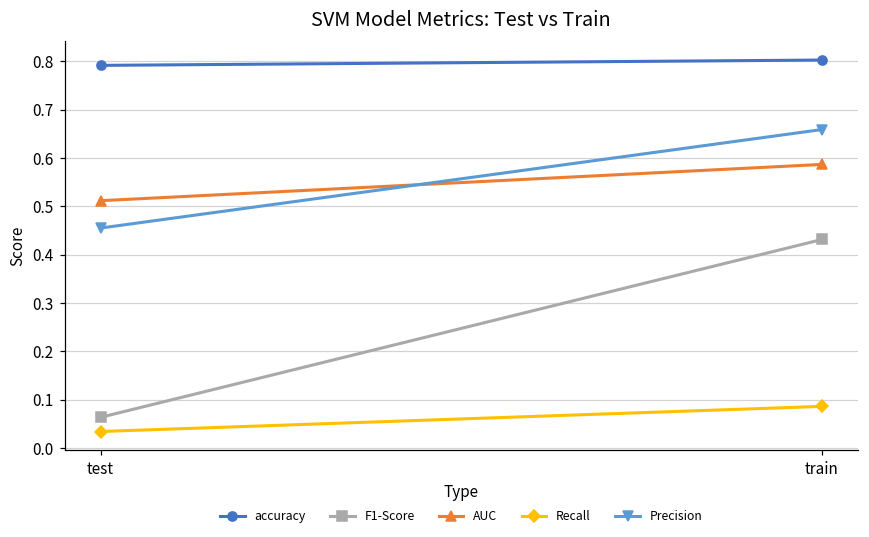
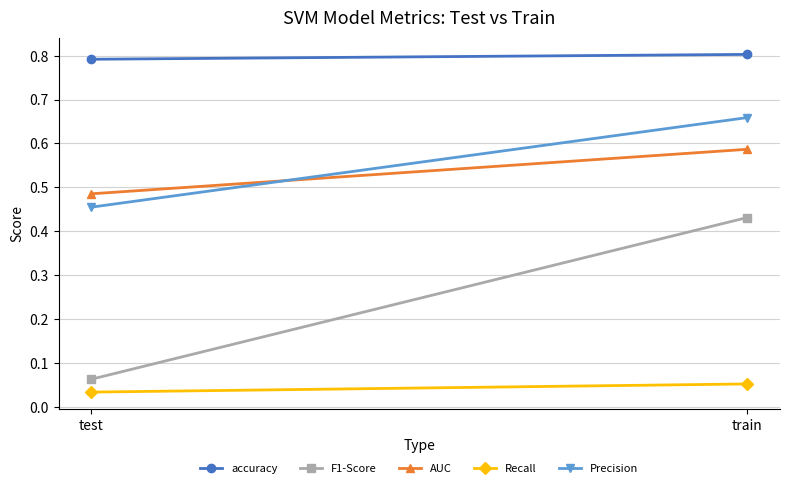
AUC, test: 0.51 -> 0.49
Recall, train: 0.09 -> 0.05
